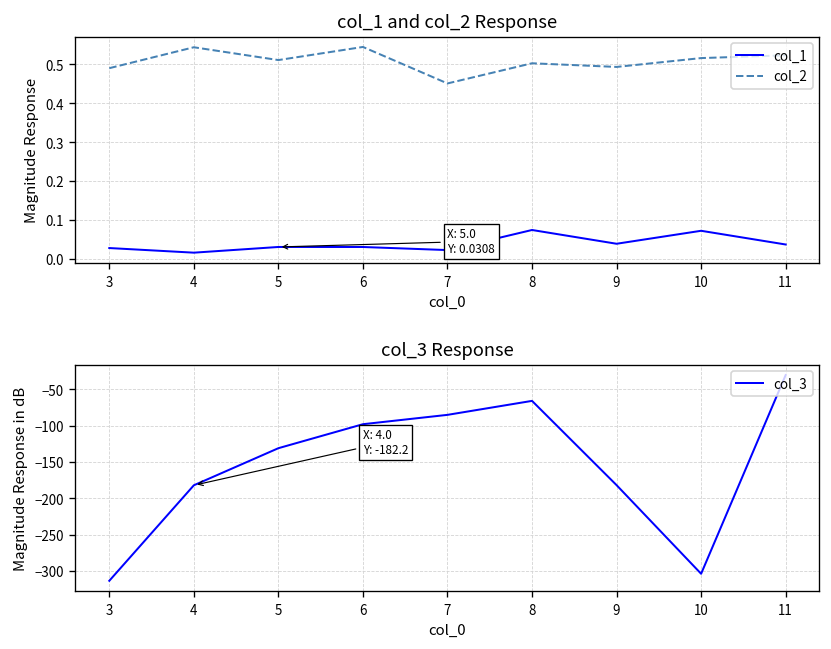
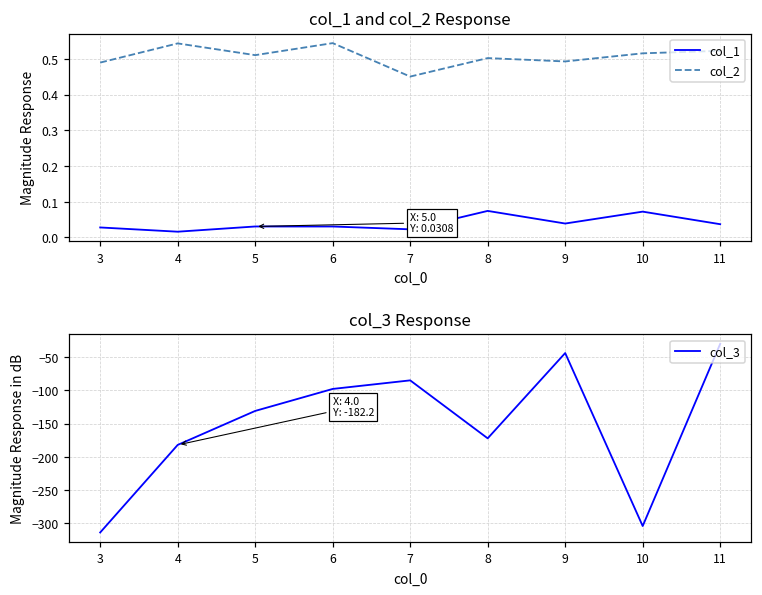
col_3 Response, 8: -70 -> -170
col_3 Response, 9: -180 -> -40
